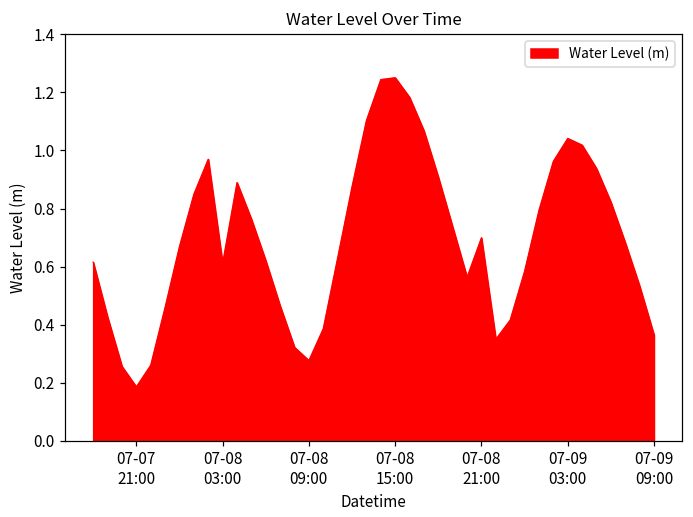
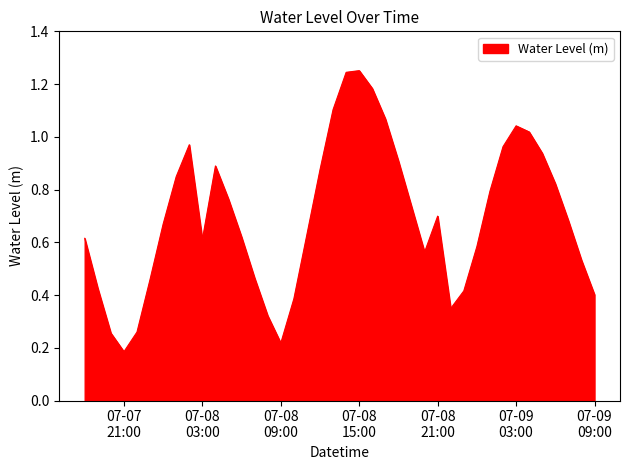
07-08 09:00: 0.28 -> 0.22
07-09 09:00: 0.36 -> 0.40
